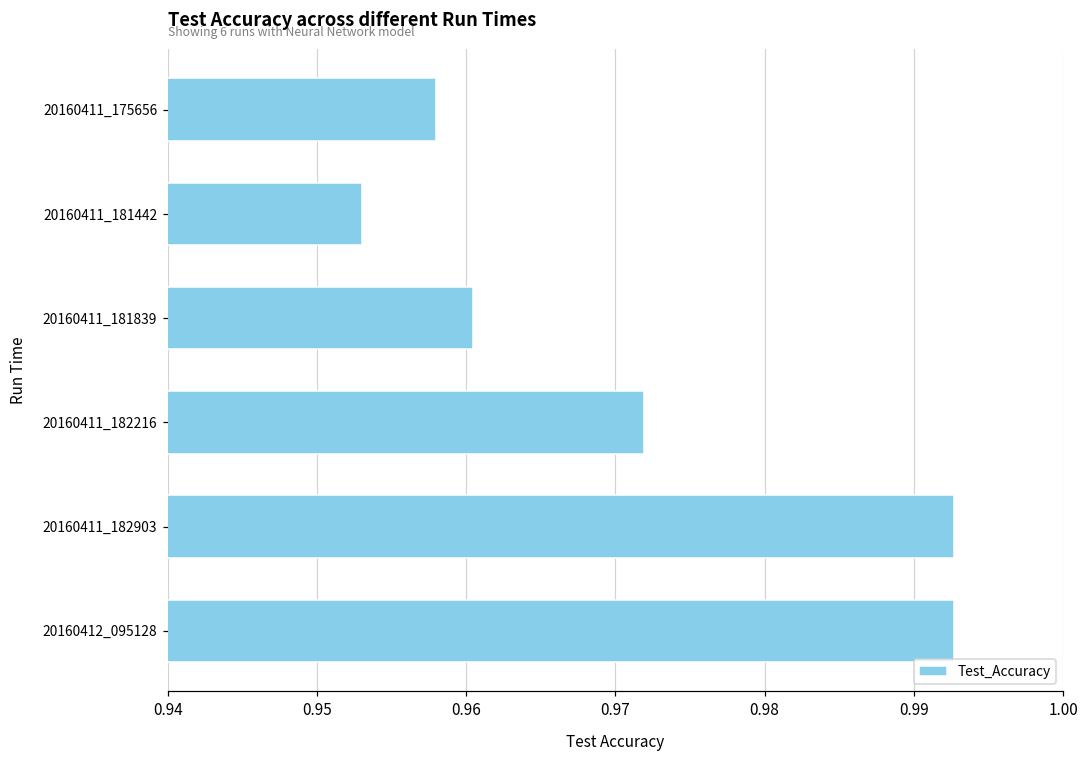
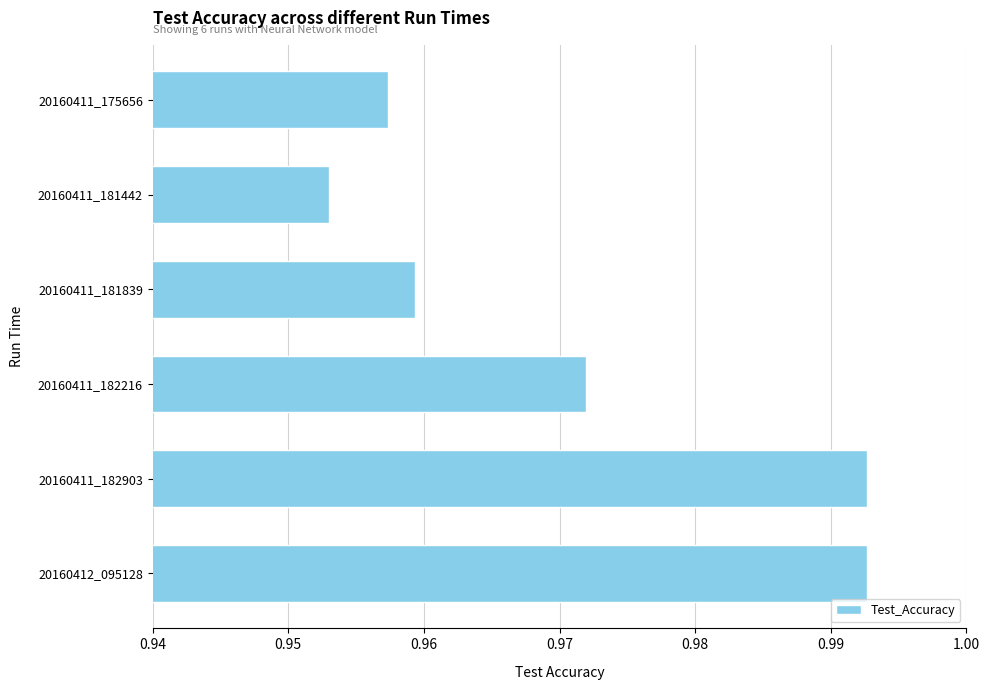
20160411_175656: 0.9579 -> 0.9573
20160411_181839: 0.9605 -> 0.9593
